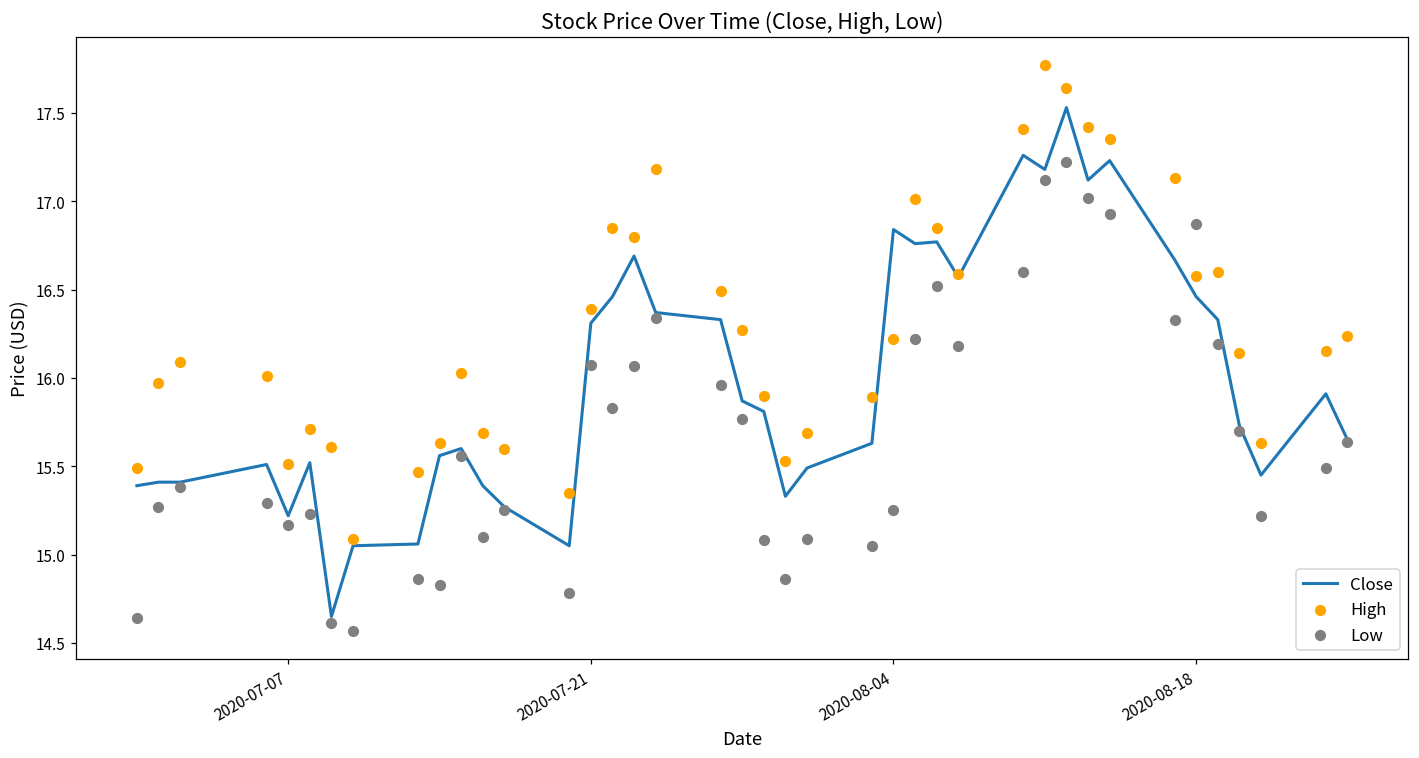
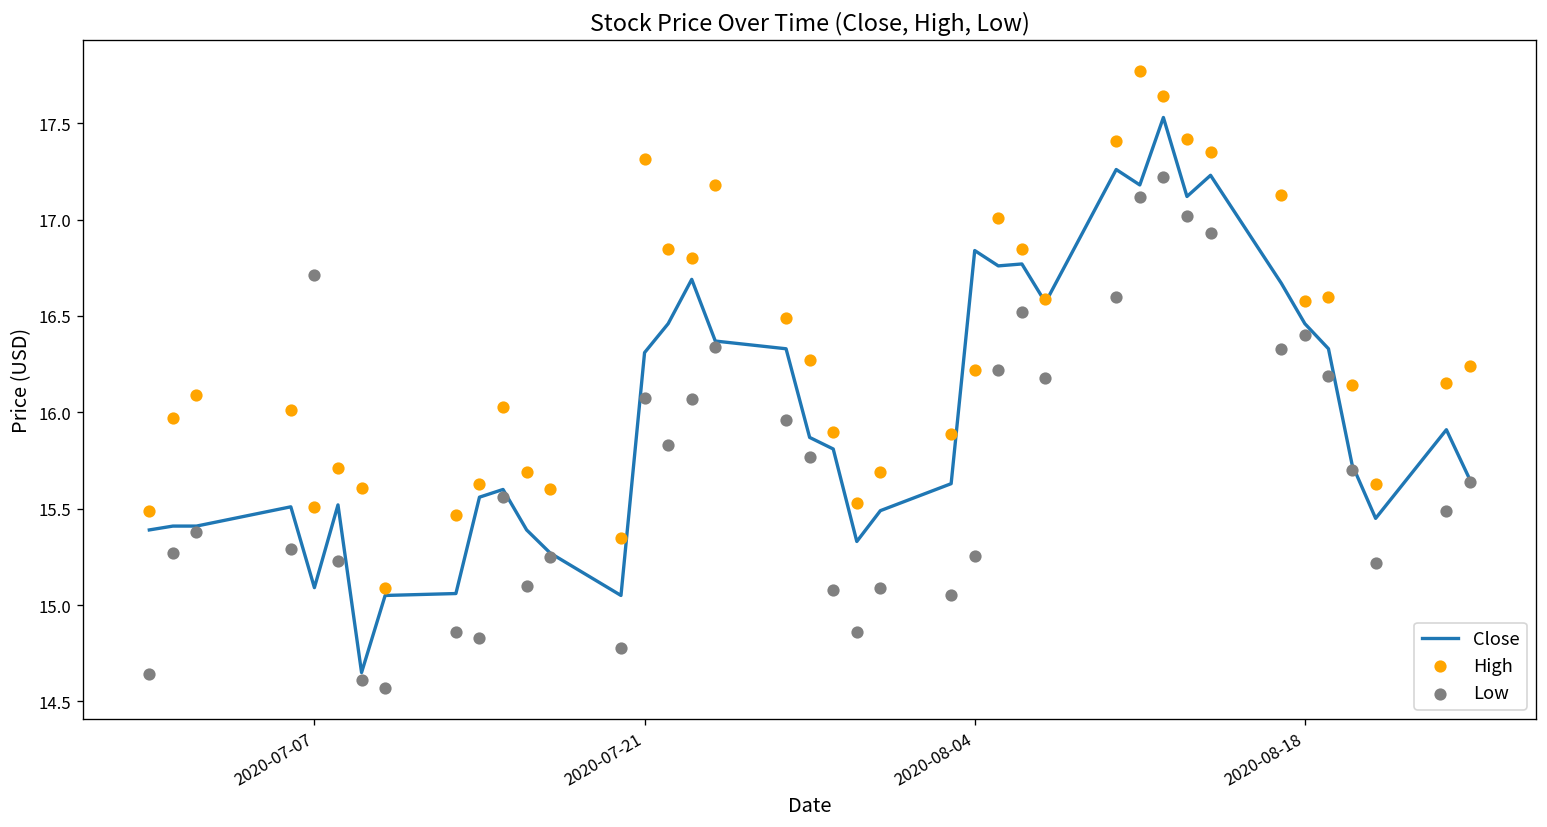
Close, 2020-07-07: 15.22 -> 15.09
Low, 2020-07-07: 15.17 -> 16.71
High, 2020-07-21: 16.39 -> 17.32
Low, 2020-08-18: 16.87 -> 16.40
